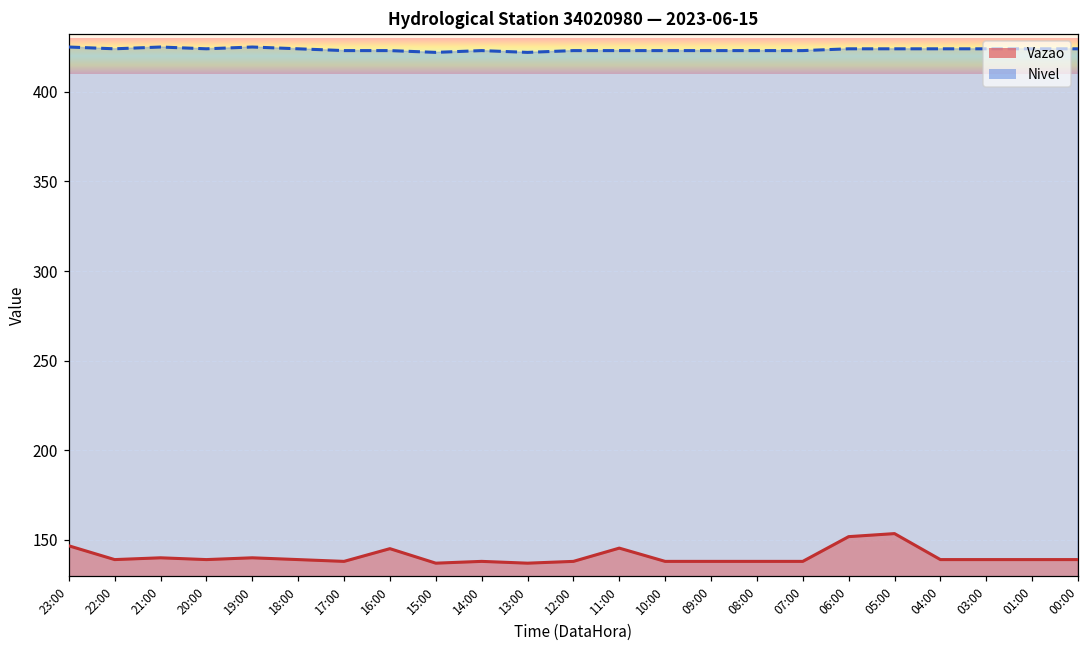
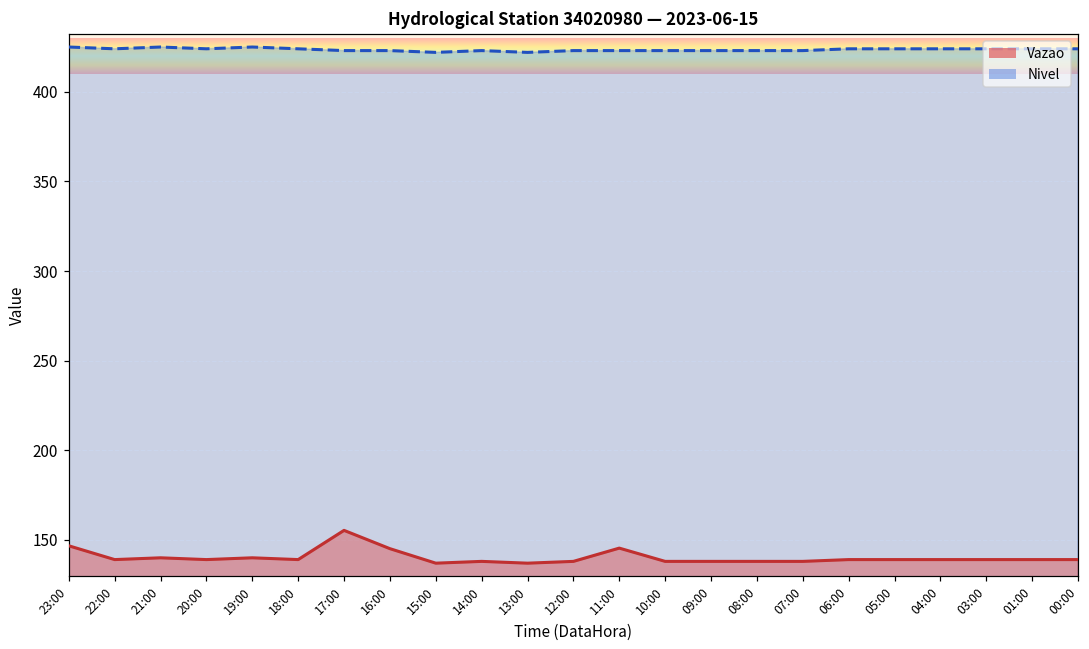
Vazao, 17:00: 138 -> 155
Vazao, 06:00: 152 -> 139
Vazao, 05:00: 154 -> 139
